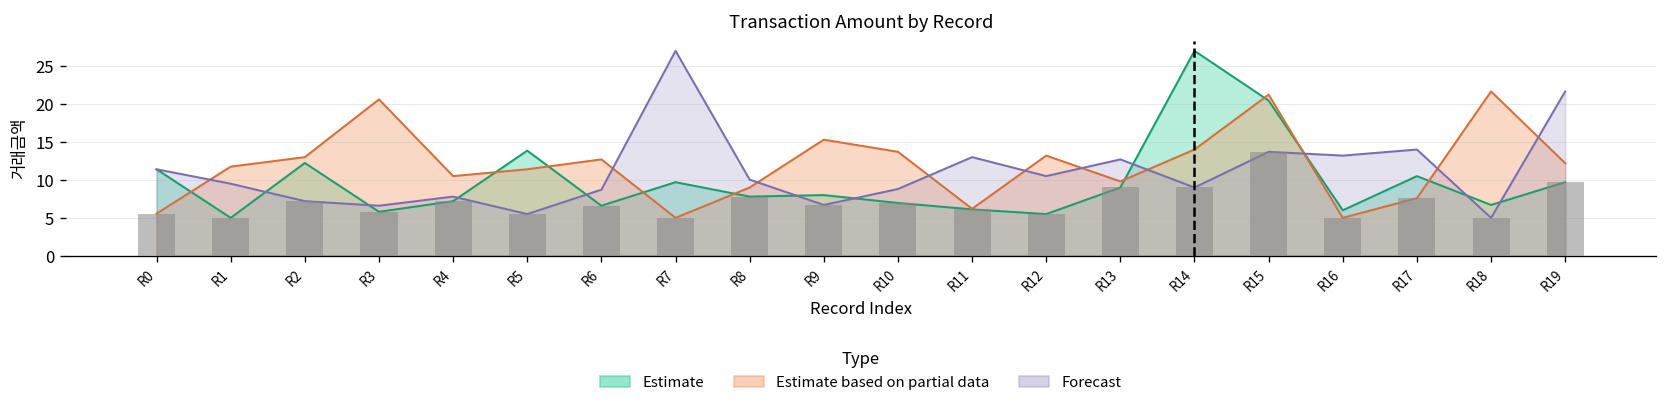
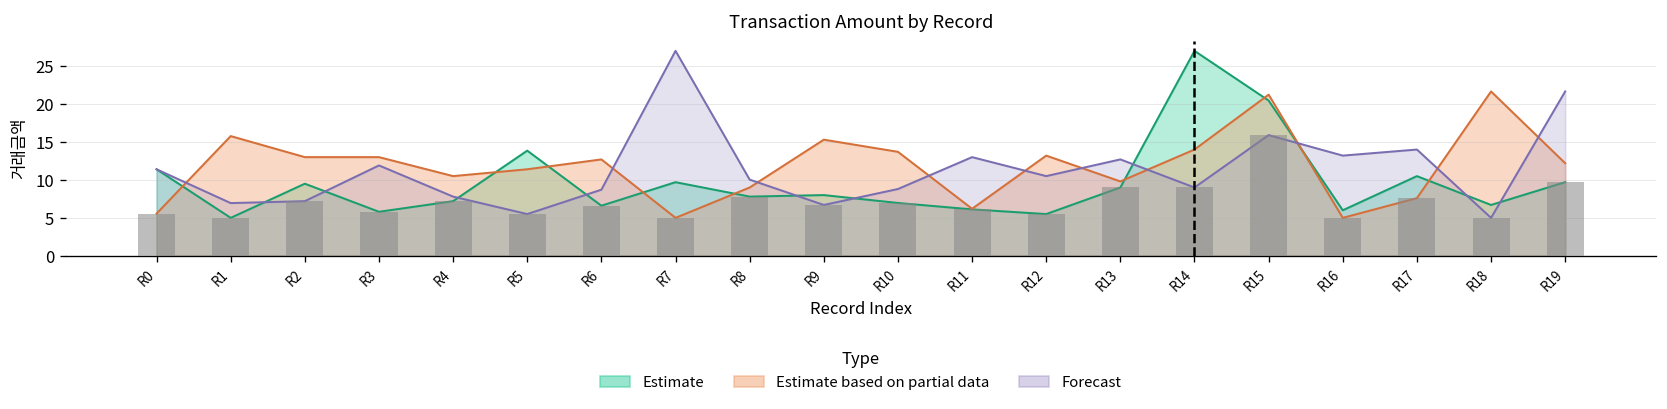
Estimate based on partial data, R1: 12 -> 16
Forecast, R1: 10 -> 7
Estimate, R2: 12 -> 10
Estimate based on partial data, R3: 21 -> 13
Forecast, R3: 7 -> 12
Forecast, R15: 14 -> 16
